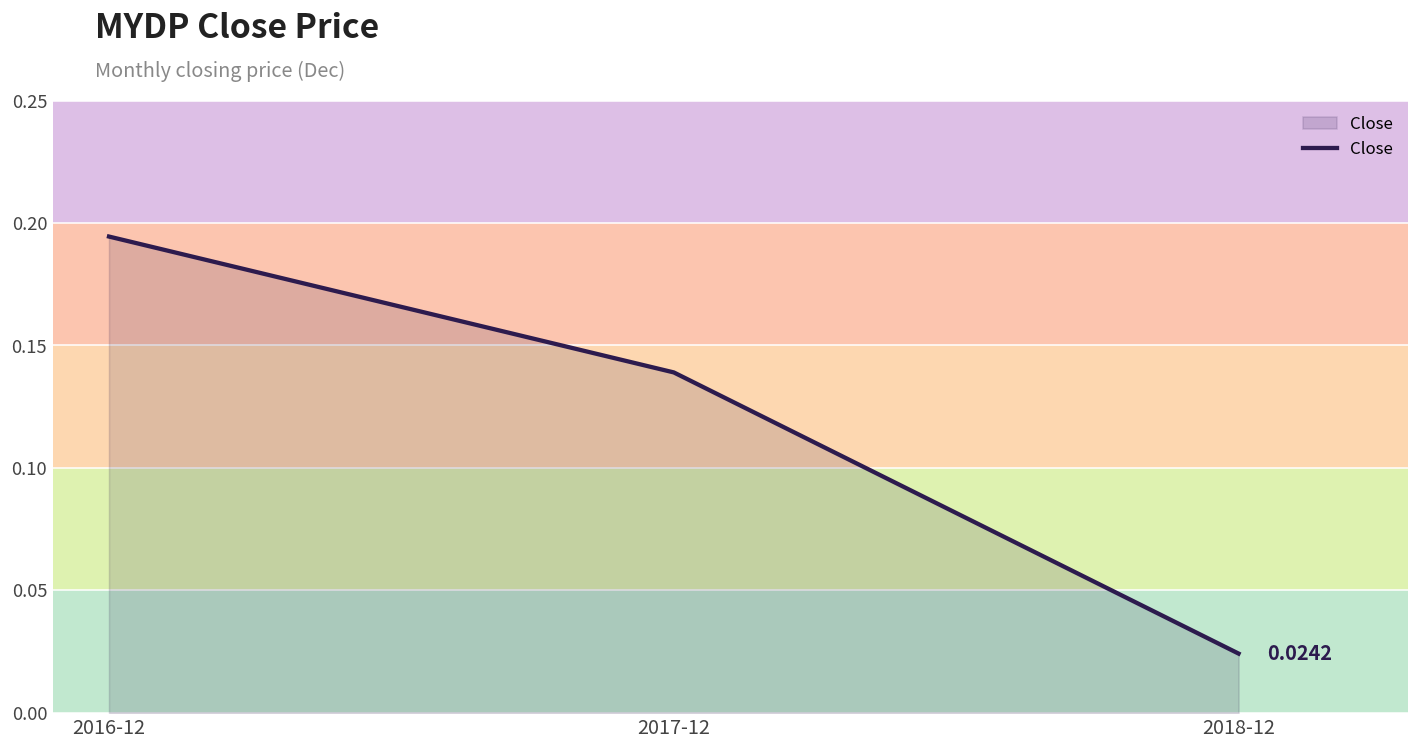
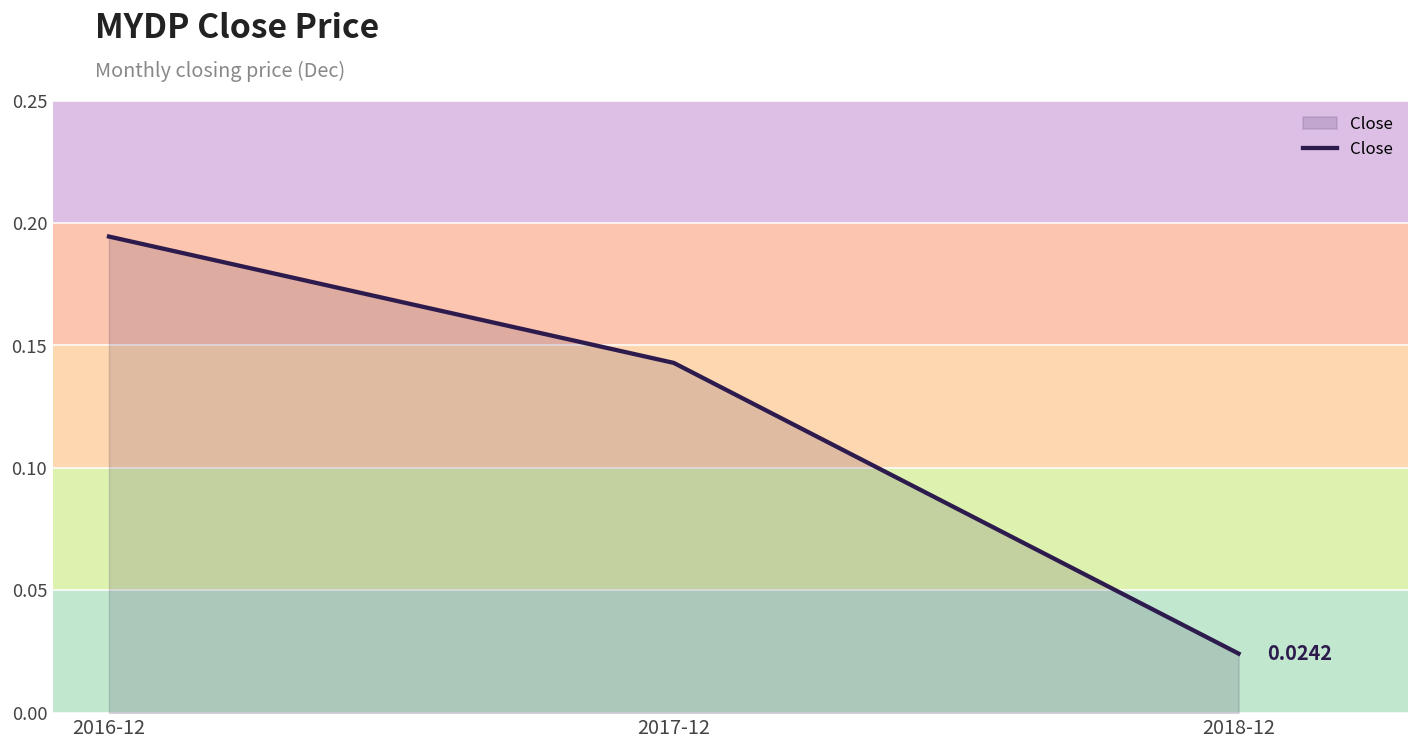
2017-12: 0.139 -> 0.143
